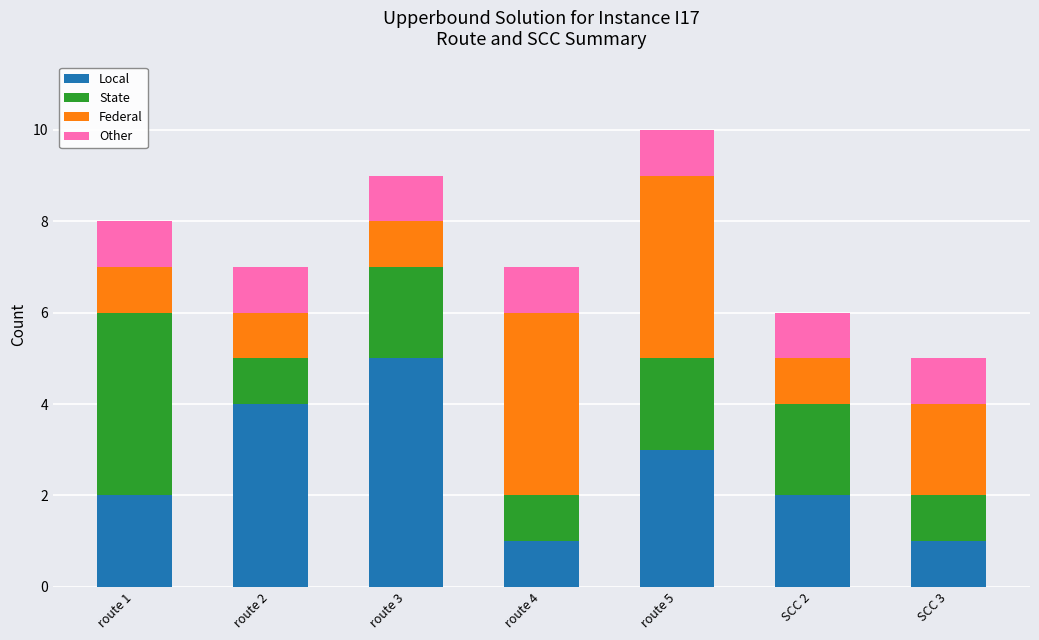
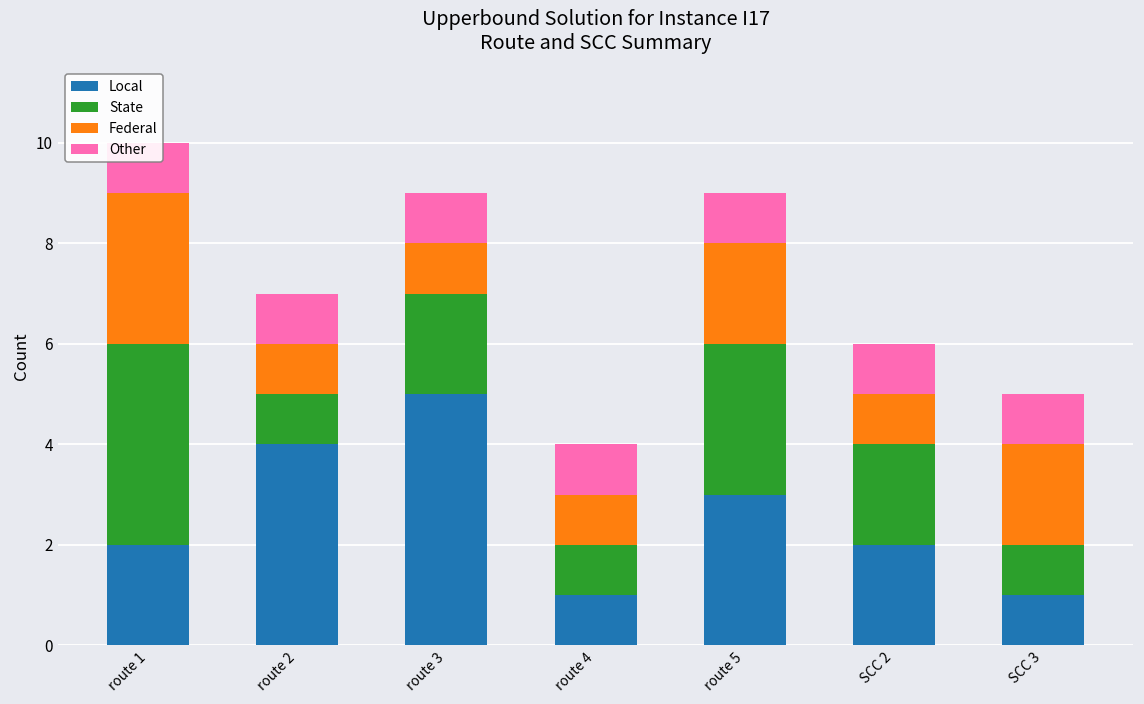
Federal, route 1: 1 -> 3
Federal, route 4: 4 -> 1
State, route 5: 2 -> 3
Federal, route 5: 4 -> 2
